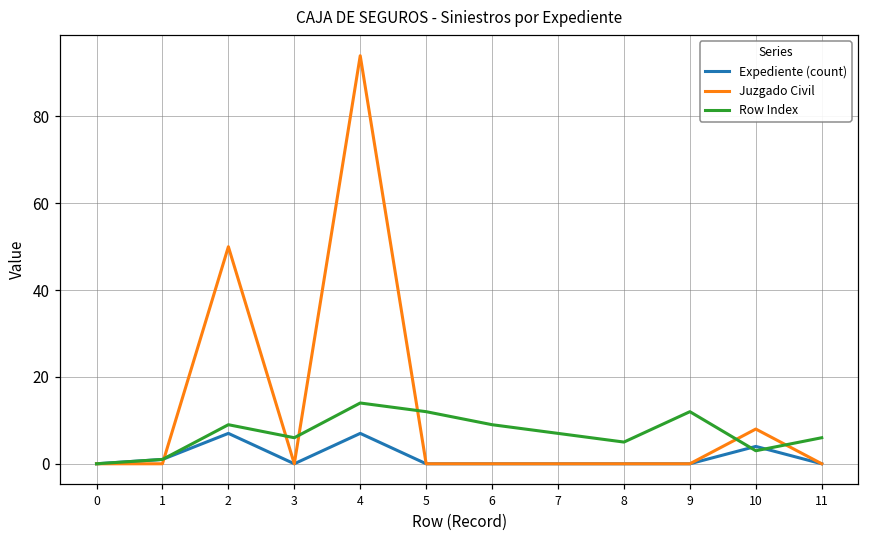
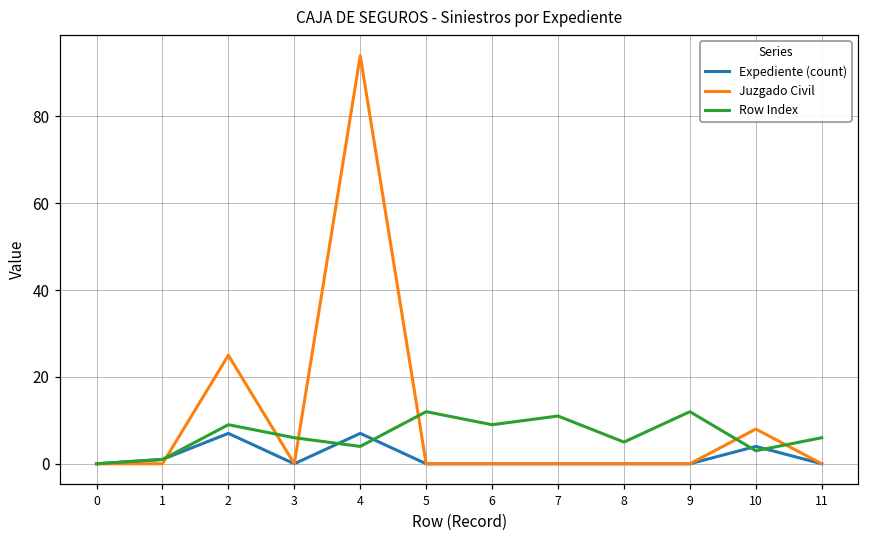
Juzgado Civil, 2: 50 -> 25
Row Index, 4: 14 -> 4
Row Index, 7: 7 -> 11
